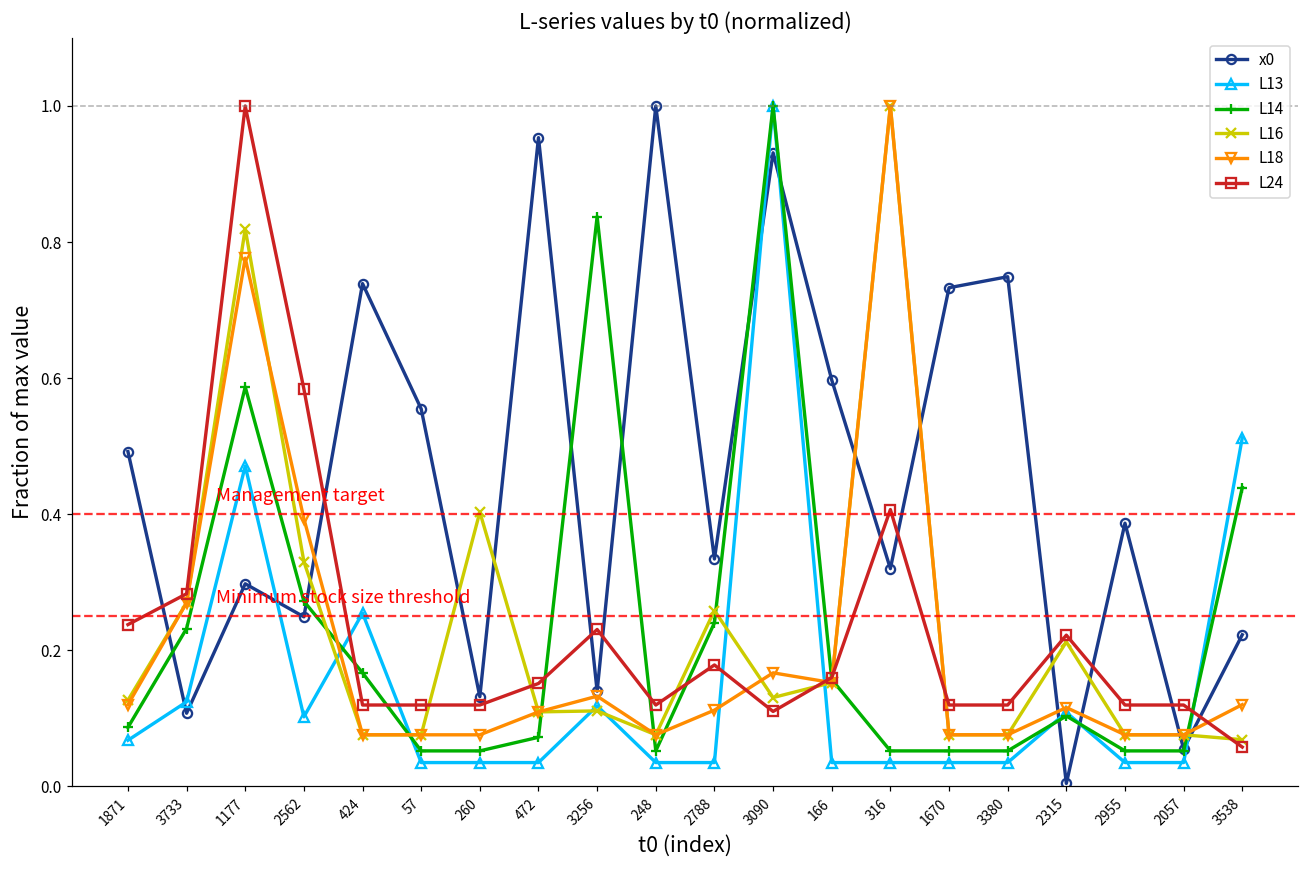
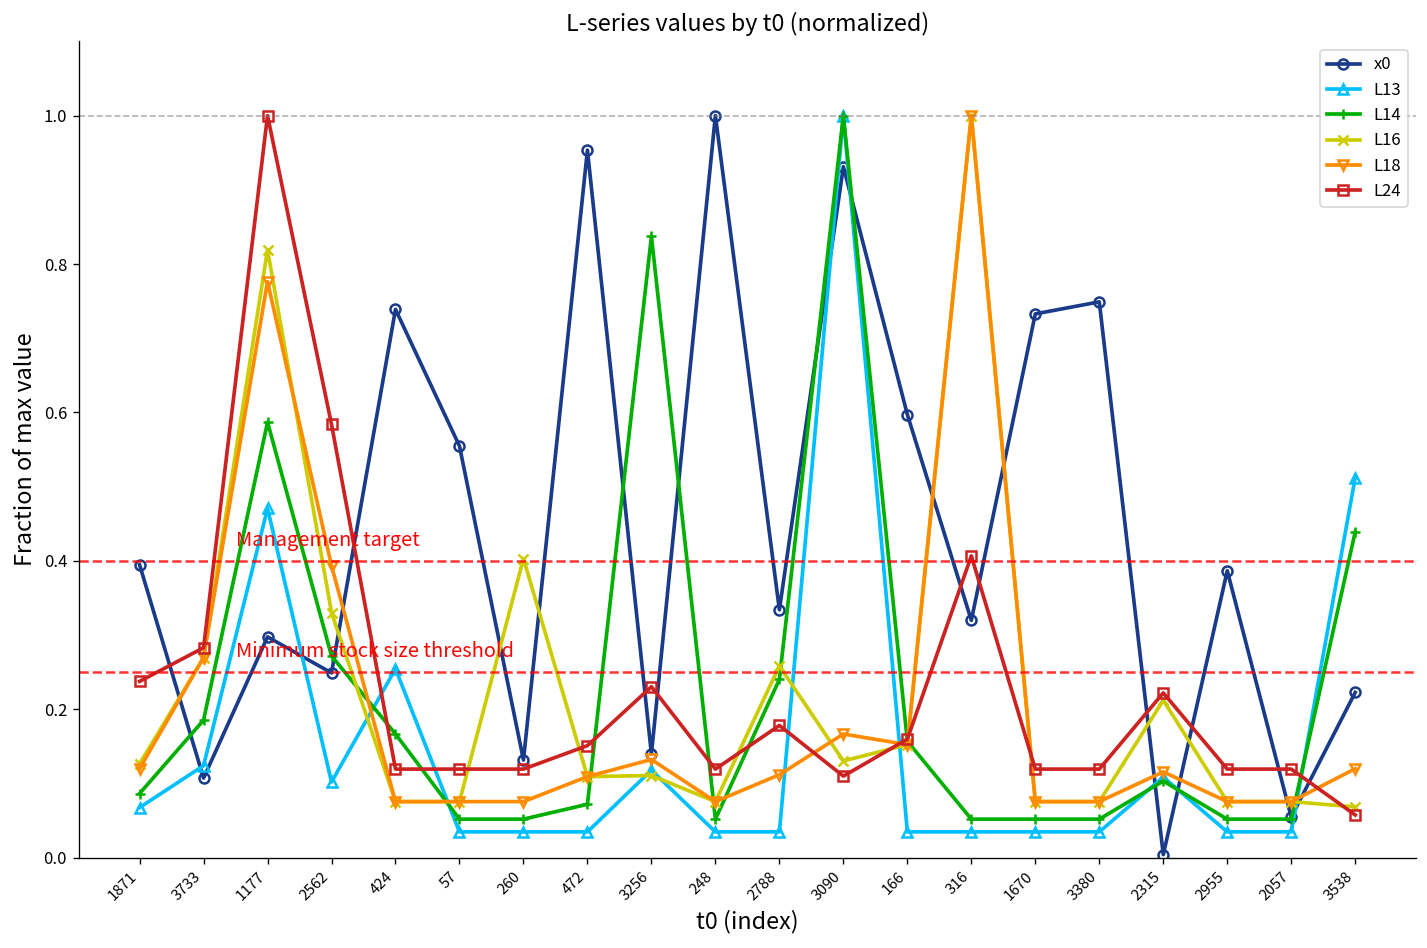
x0, 1871: 0.49 -> 0.39
L14, 3733: 0.23 -> 0.19
